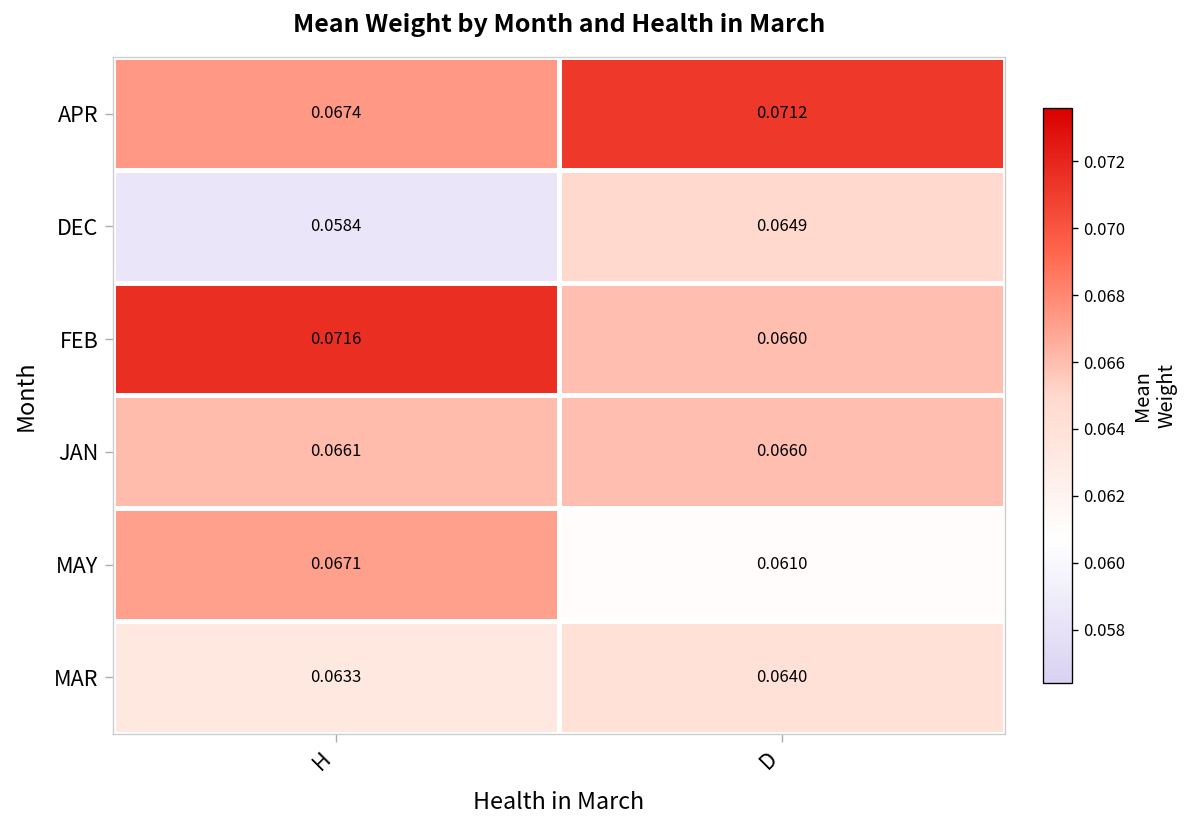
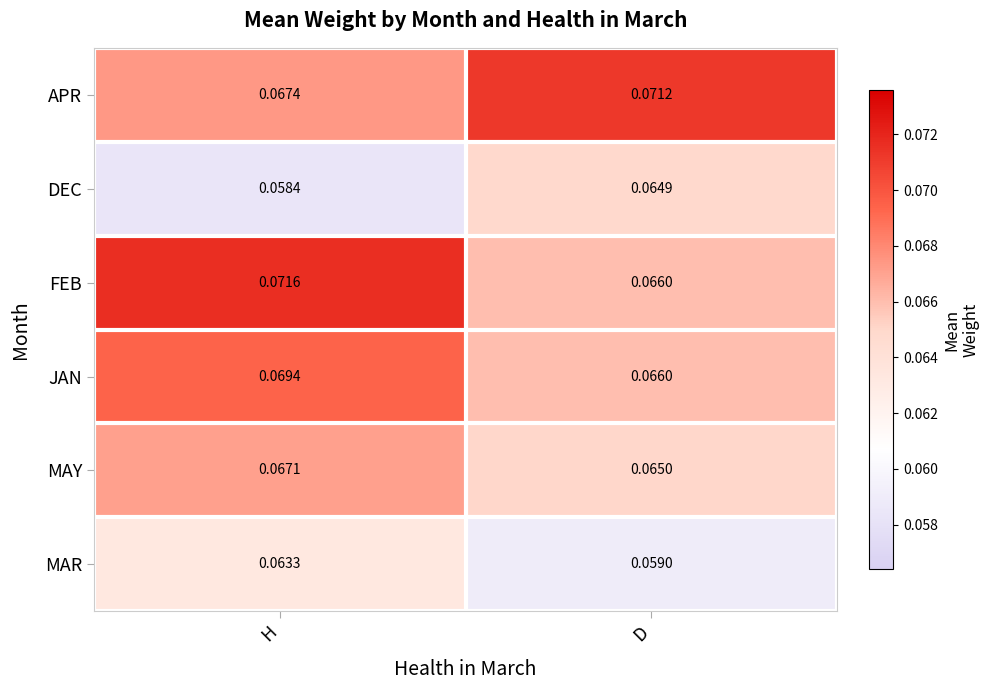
JAN, H: 0.0661 -> 0.0694
MAY, D: 0.0610 -> 0.0650
MAR, D: 0.0640 -> 0.0590
